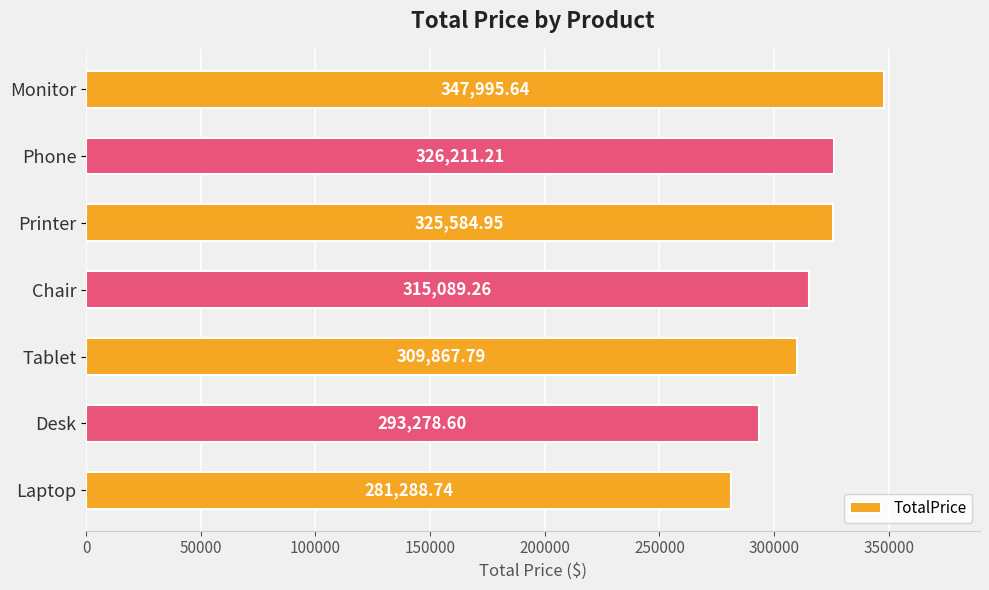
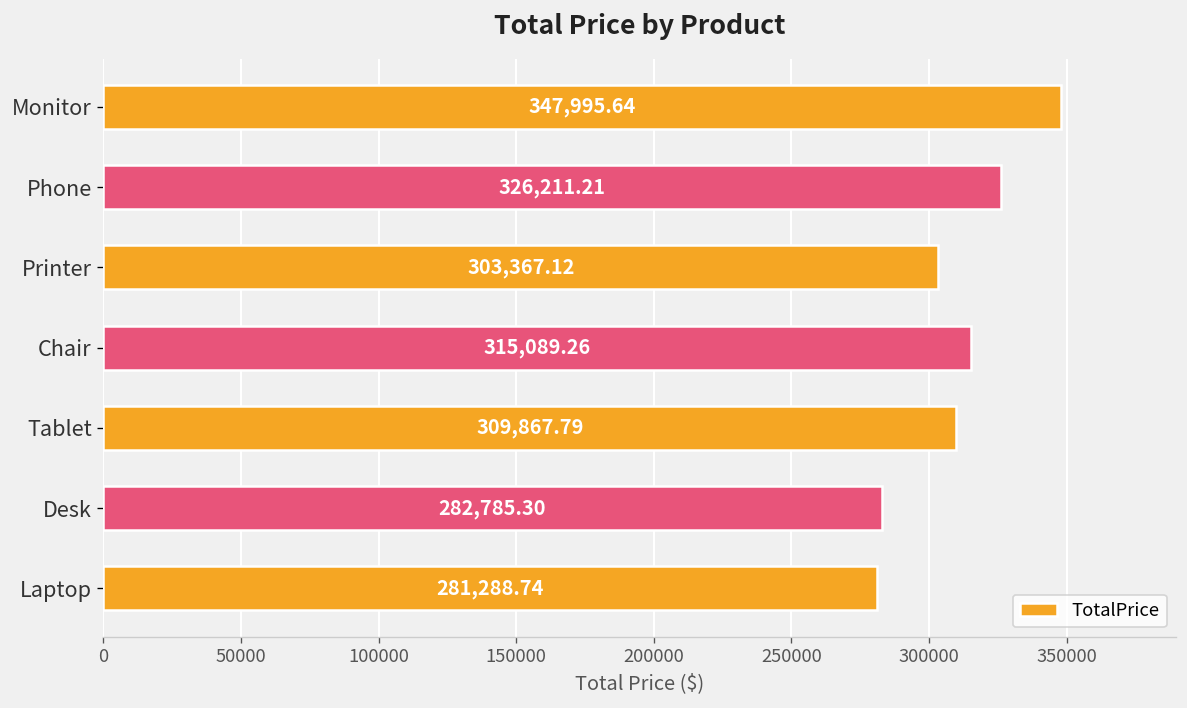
Printer: 325,584.95 -> 303,367.12
Desk: 293,278.60 -> 282,785.30
